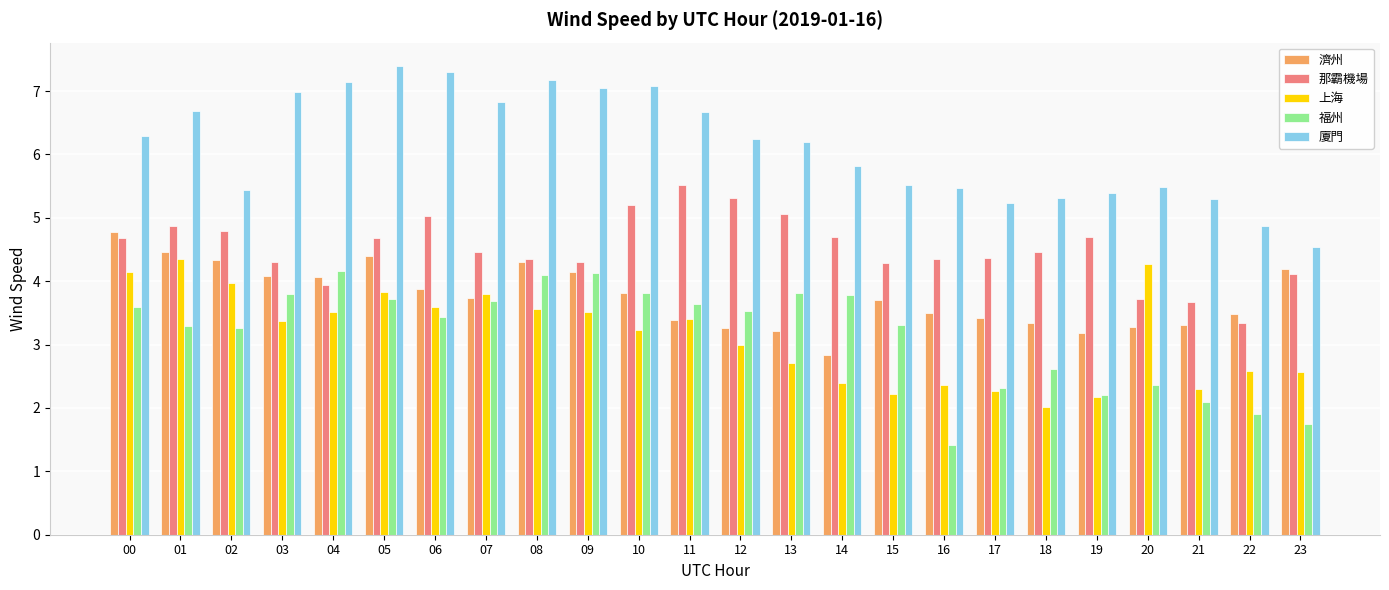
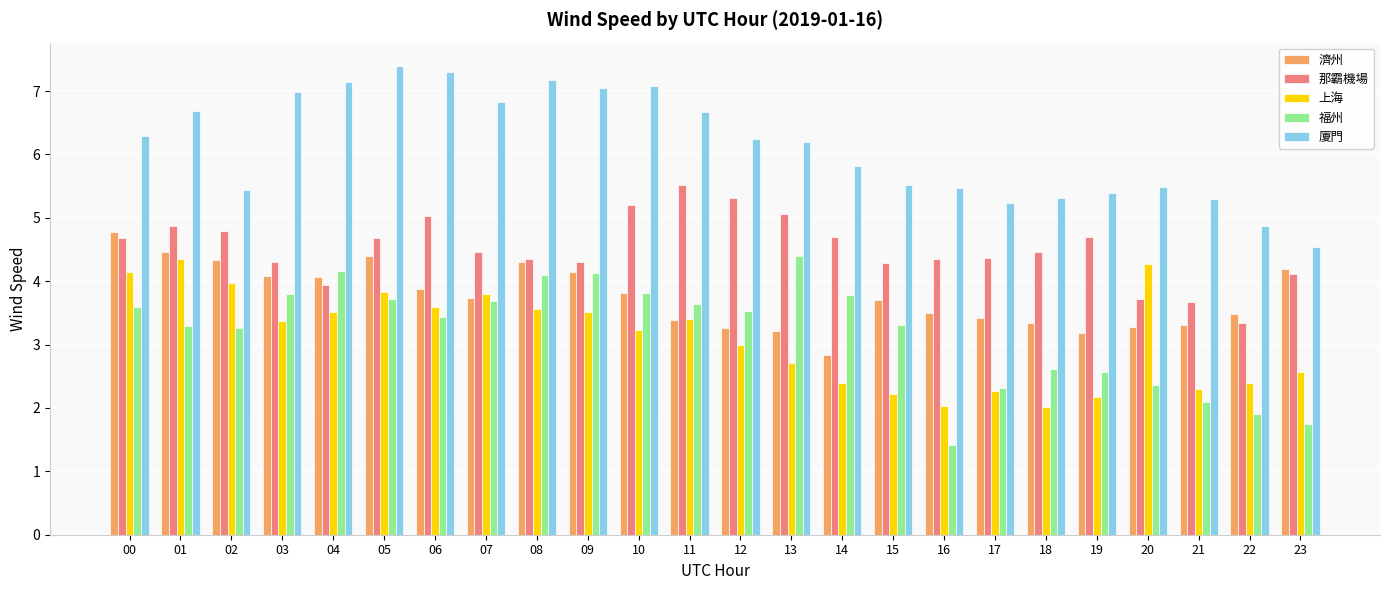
福州, 13: 3.8 -> 4.4
上海, 16: 2.4 -> 2.0
福州, 19: 2.2 -> 2.6
上海, 22: 2.6 -> 2.4
